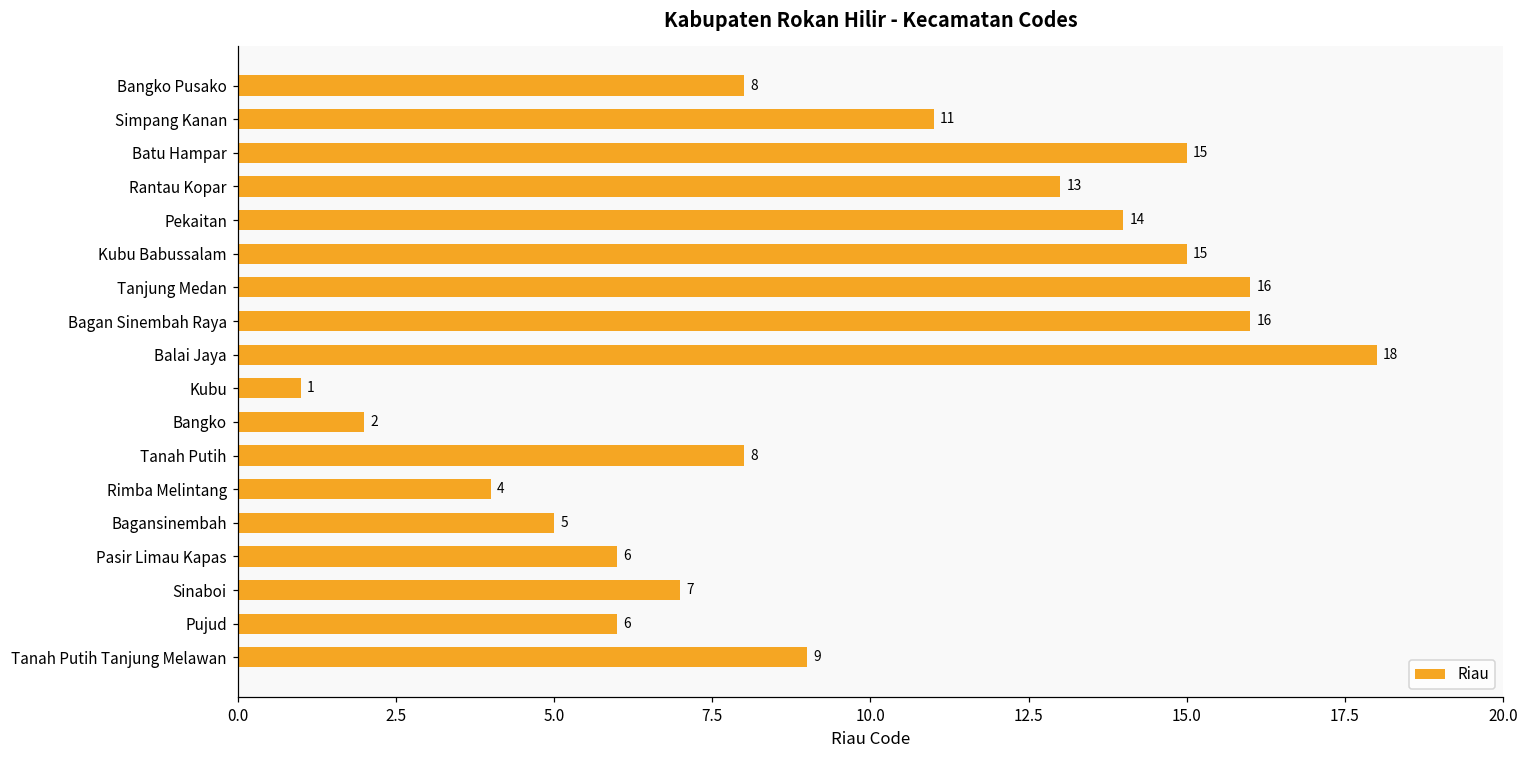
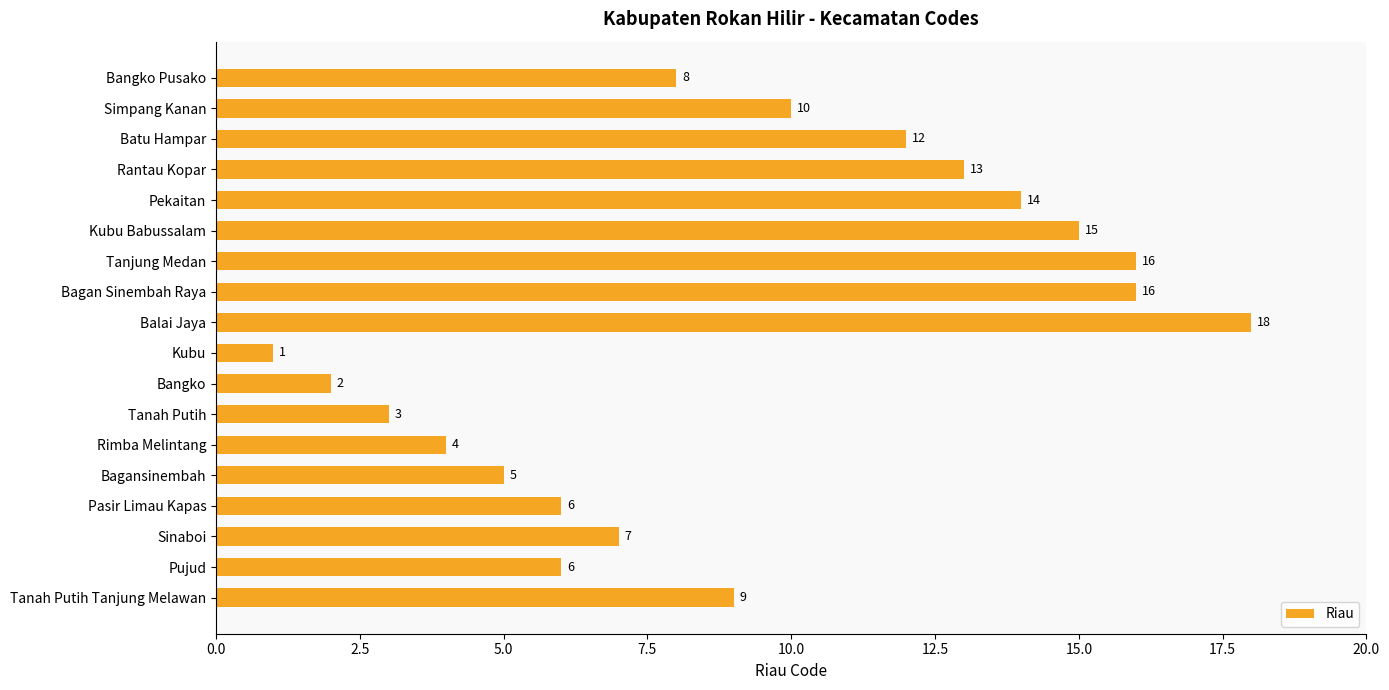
Simpang Kanan: 11 -> 10
Batu Hampar: 15 -> 12
Tanah Putih: 8 -> 3
